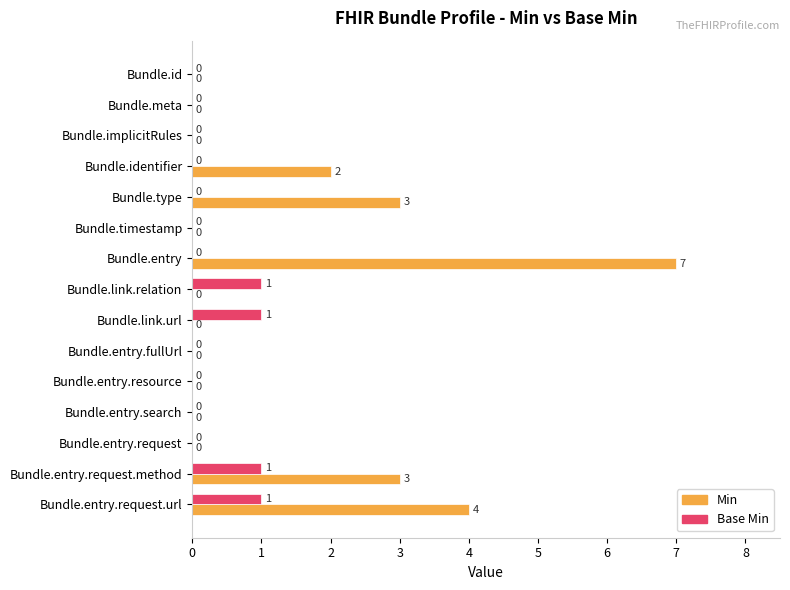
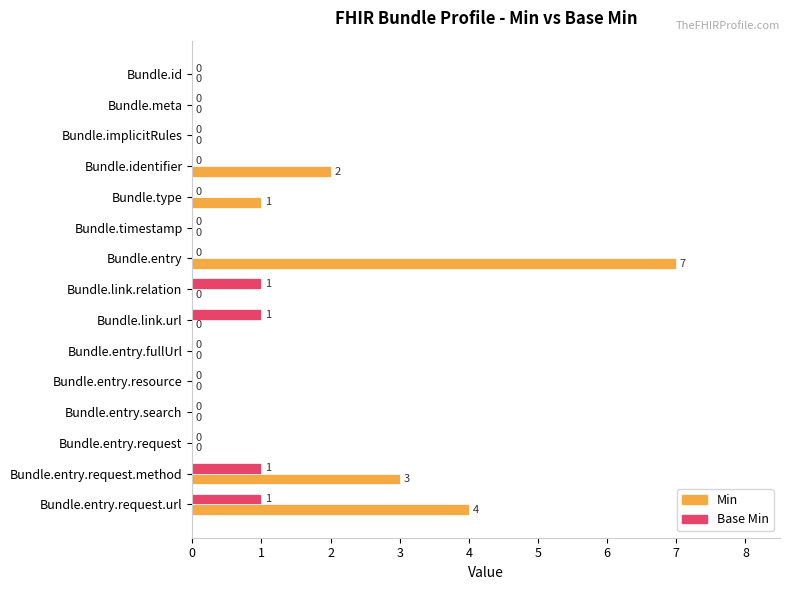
Min, Bundle.type: 3 -> 1
